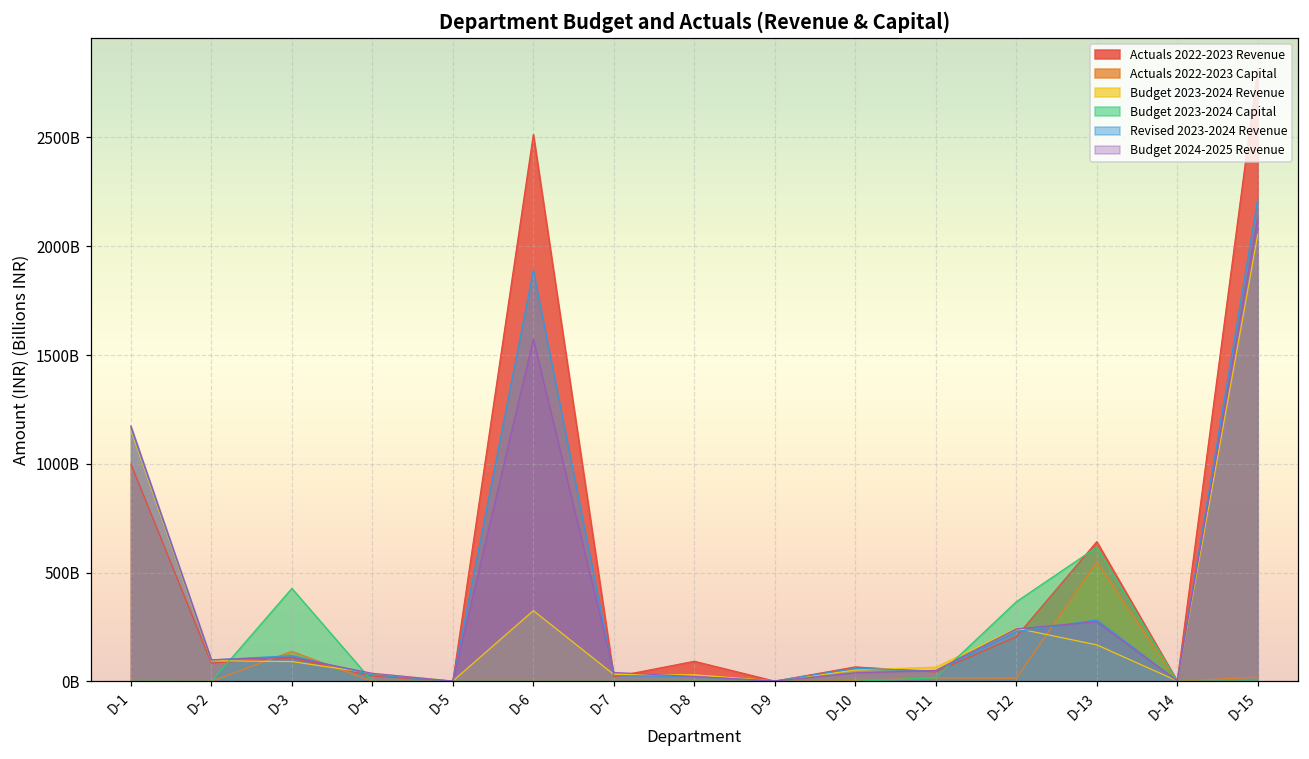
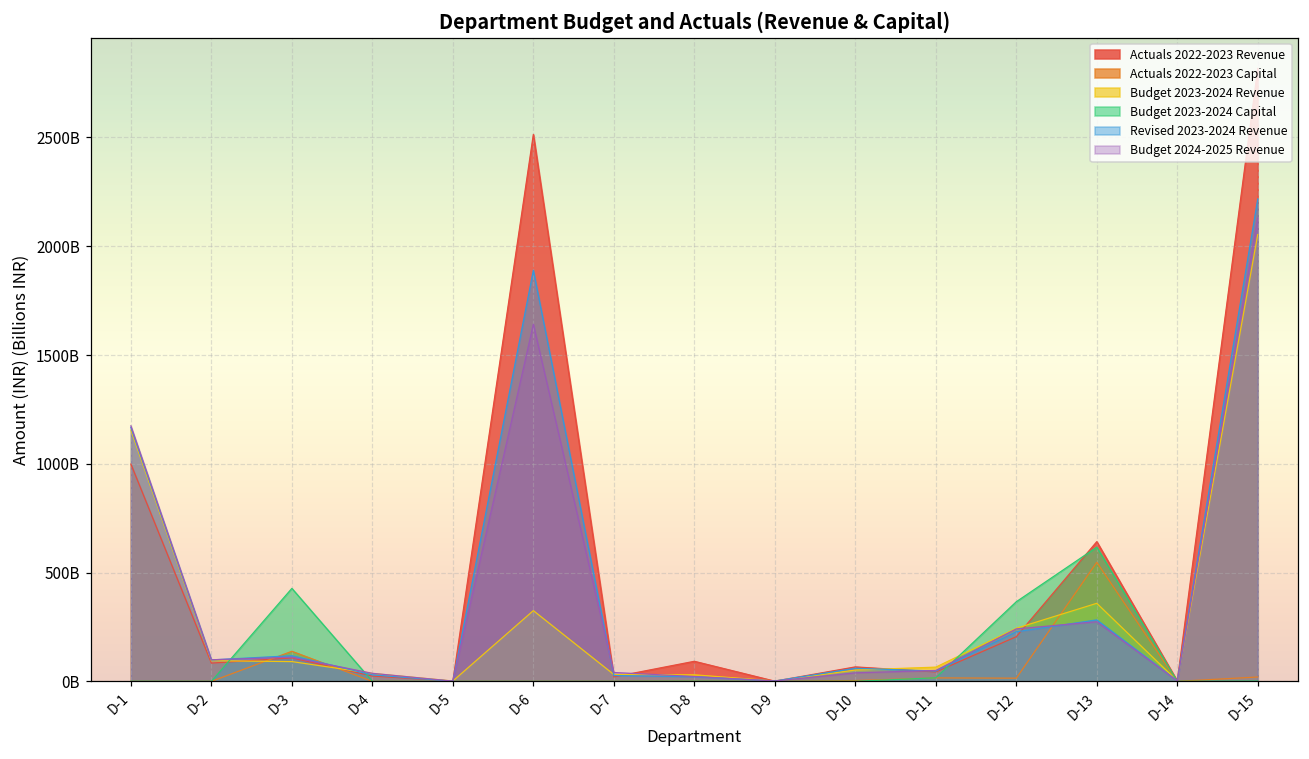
Budget 2024-2025 Revenue, D-6: 1570000000000 -> 1640000000000
Budget 2023-2024 Revenue, D-13: 170000000000 -> 360000000000
